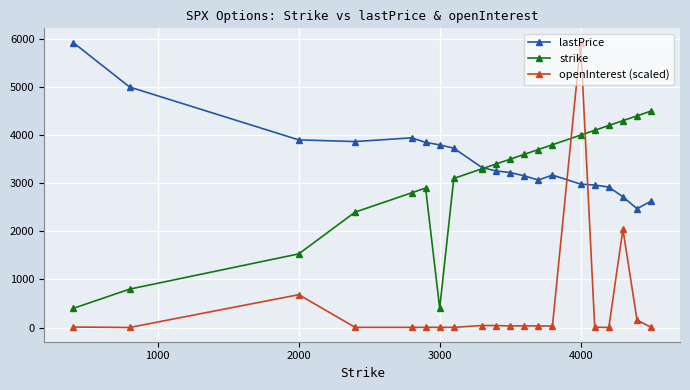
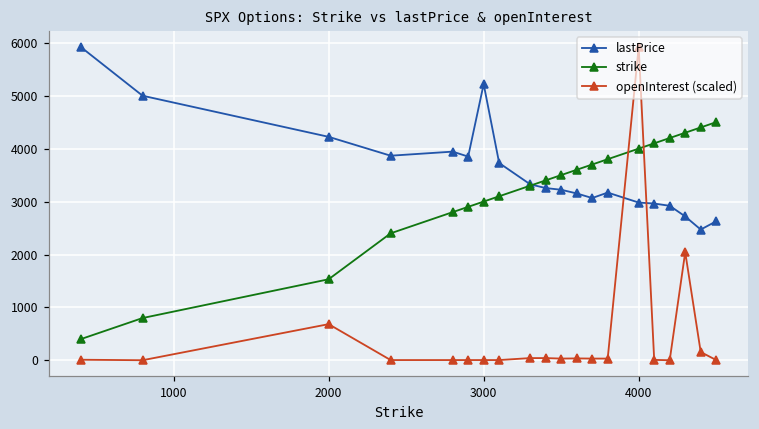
lastPrice, 2000: 3900 -> 4200
lastPrice, 3000: 3800 -> 5200
strike, 3000: 400 -> 3000
